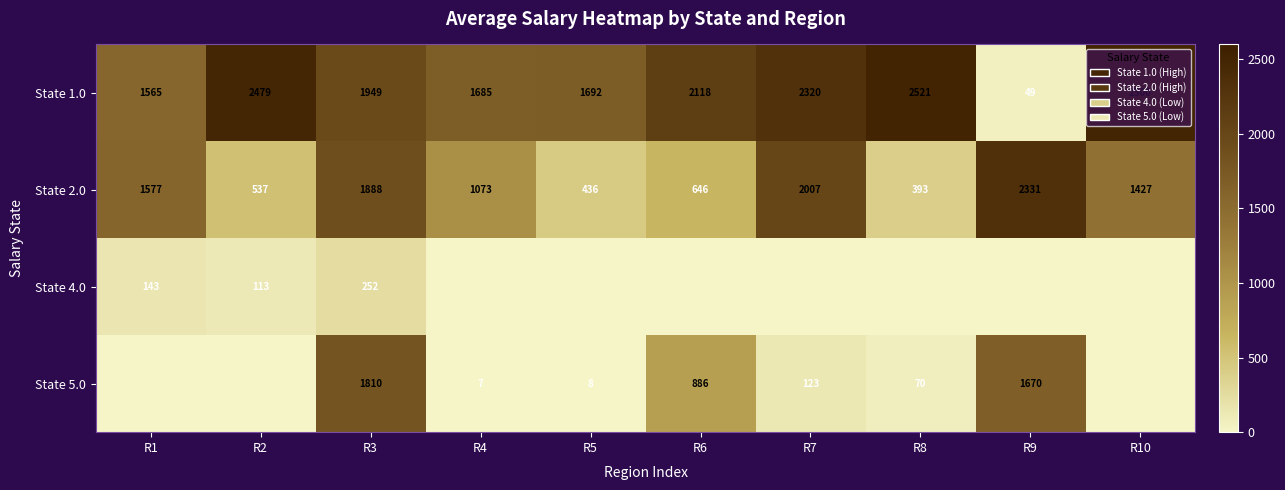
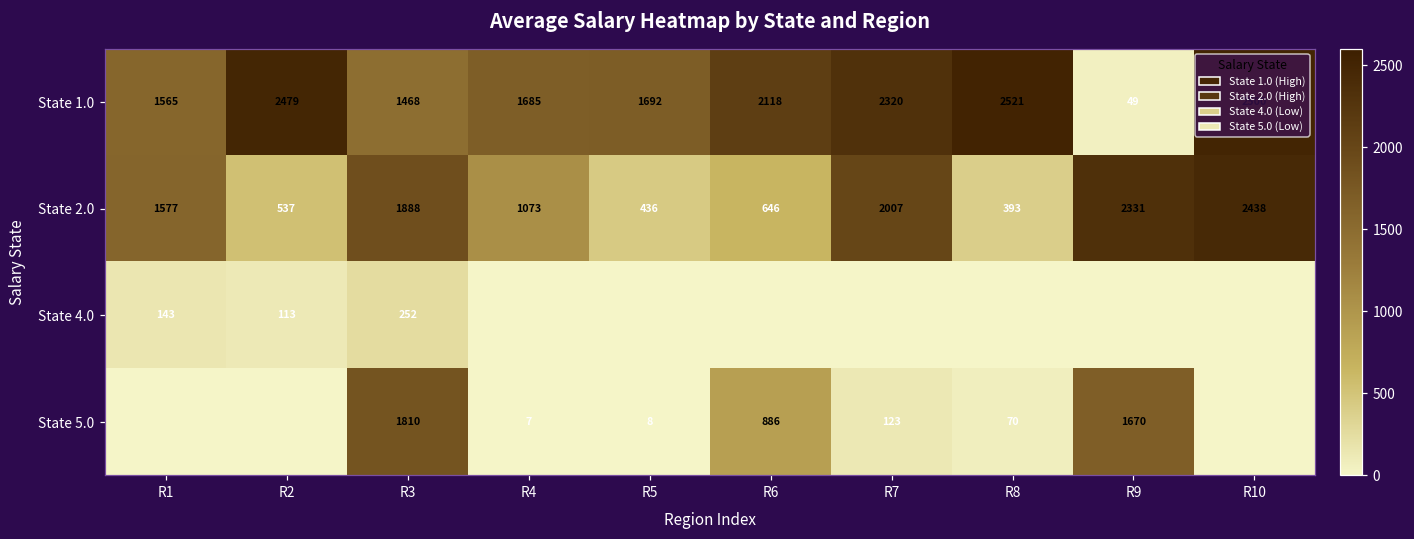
State 1.0, R3: 1949 -> 1468
State 2.0, R10: 1427 -> 2438
